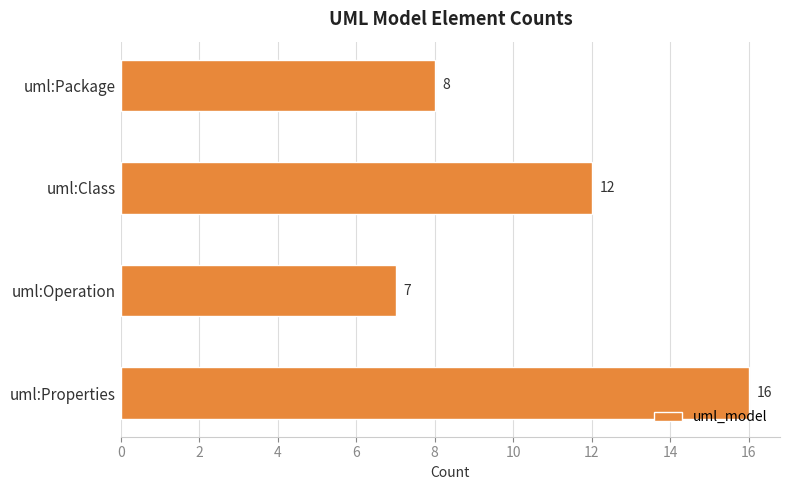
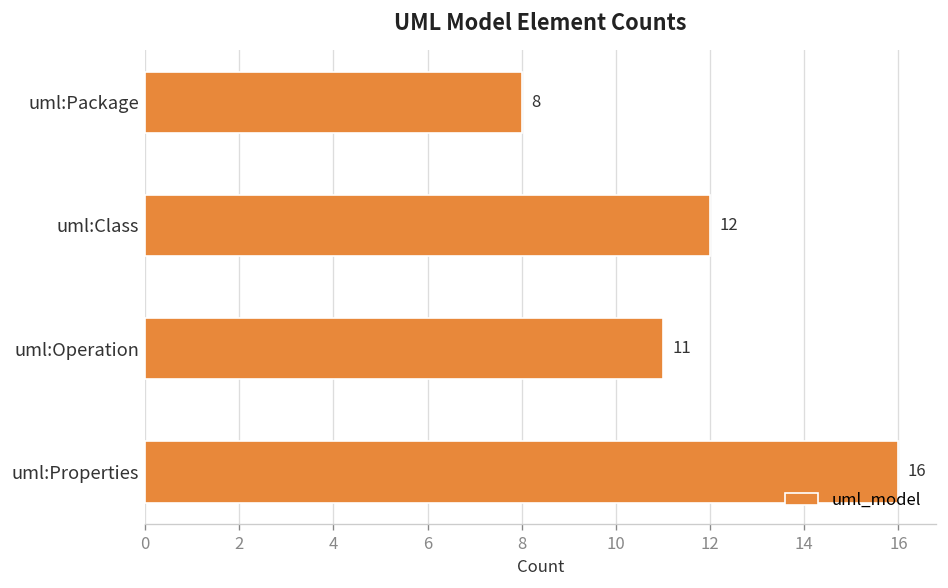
uml:Operation: 7 -> 11
